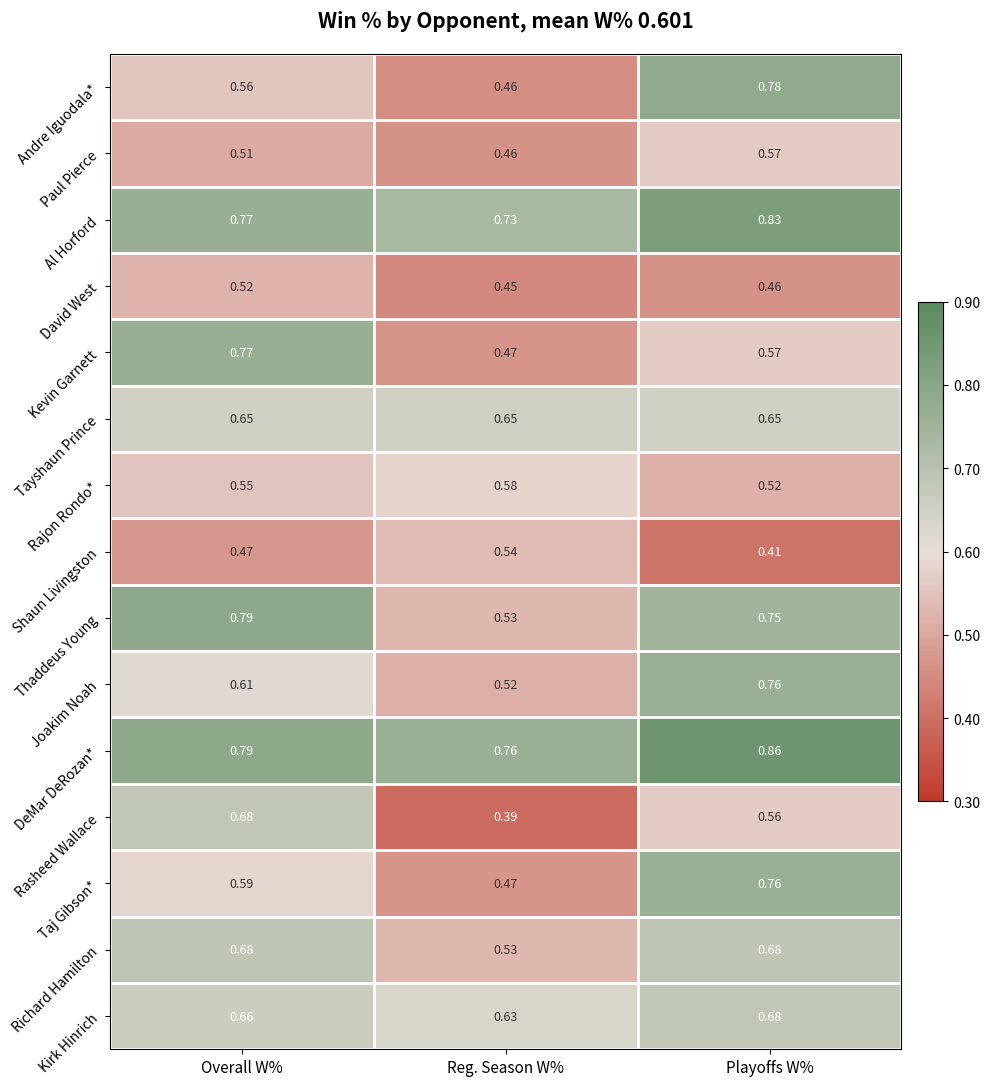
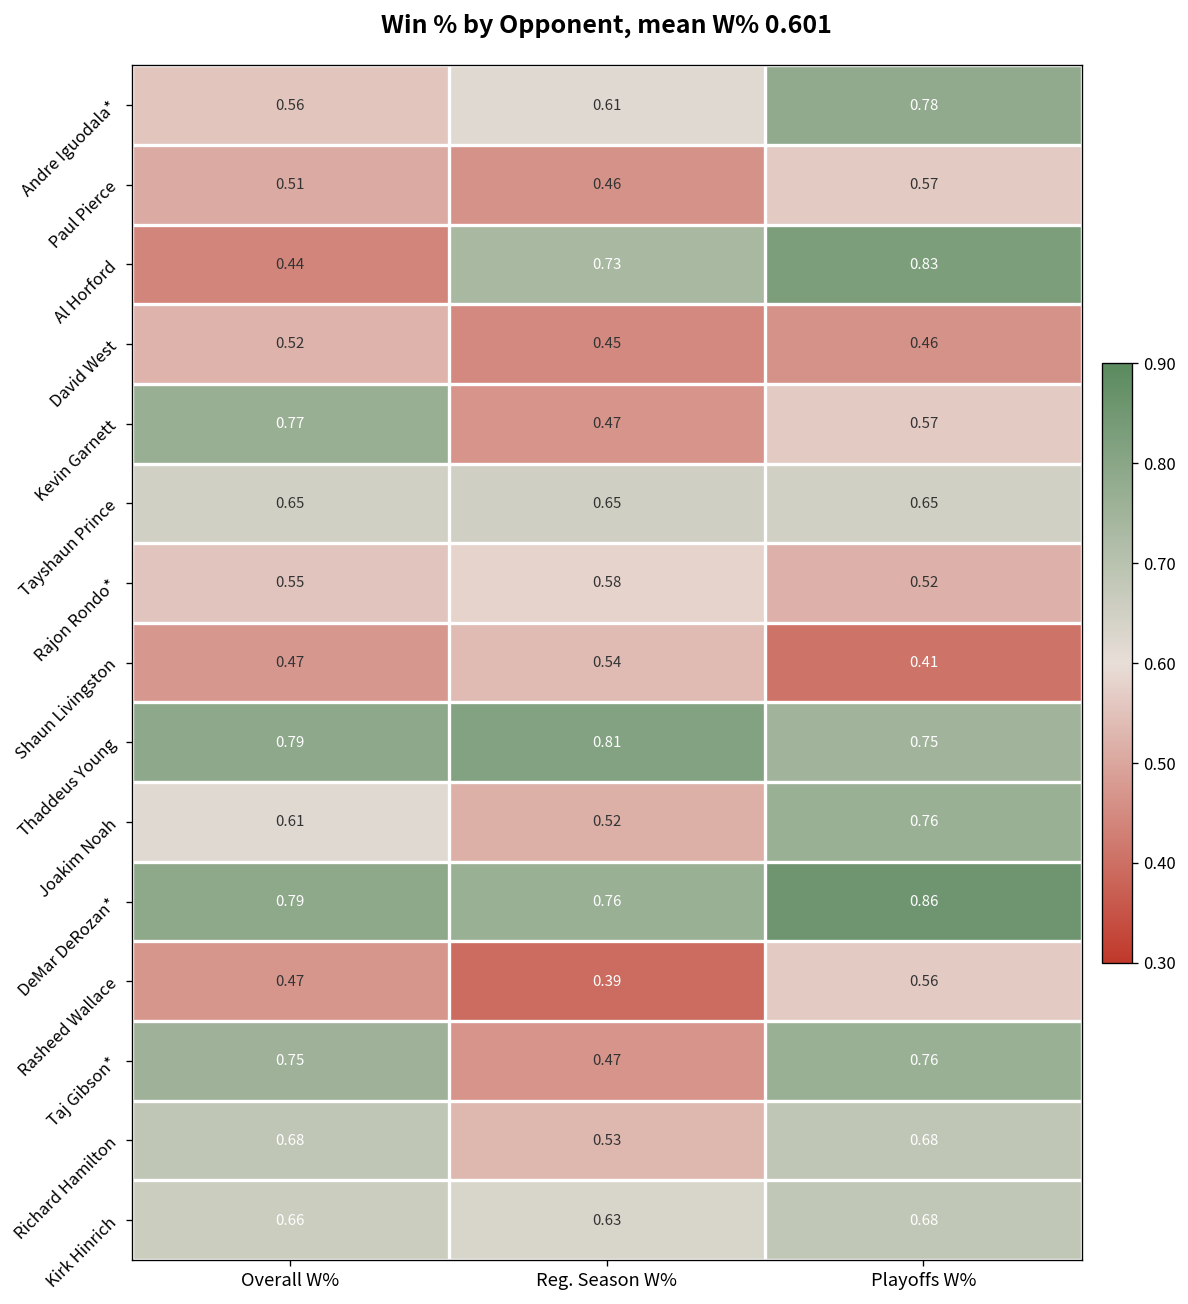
Andre Iguodala*, Reg. Season W%: 0.46 -> 0.61
Al Horford, Overall W%: 0.77 -> 0.44
Thaddeus Young, Reg. Season W%: 0.53 -> 0.81
Rasheed Wallace, Overall W%: 0.68 -> 0.47
Taj Gibson*, Overall W%: 0.59 -> 0.75
